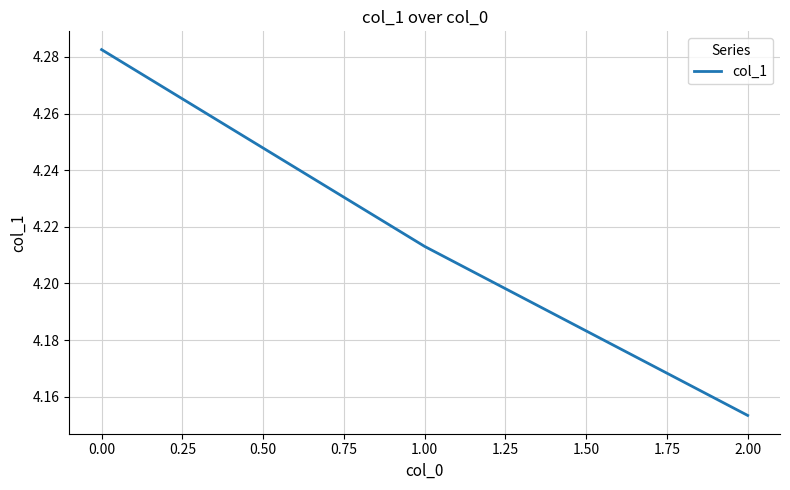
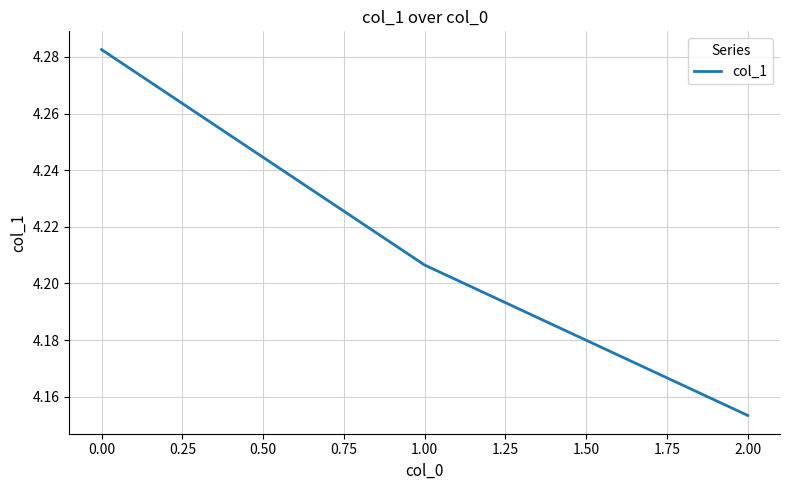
1.00: 4.213 -> 4.206
